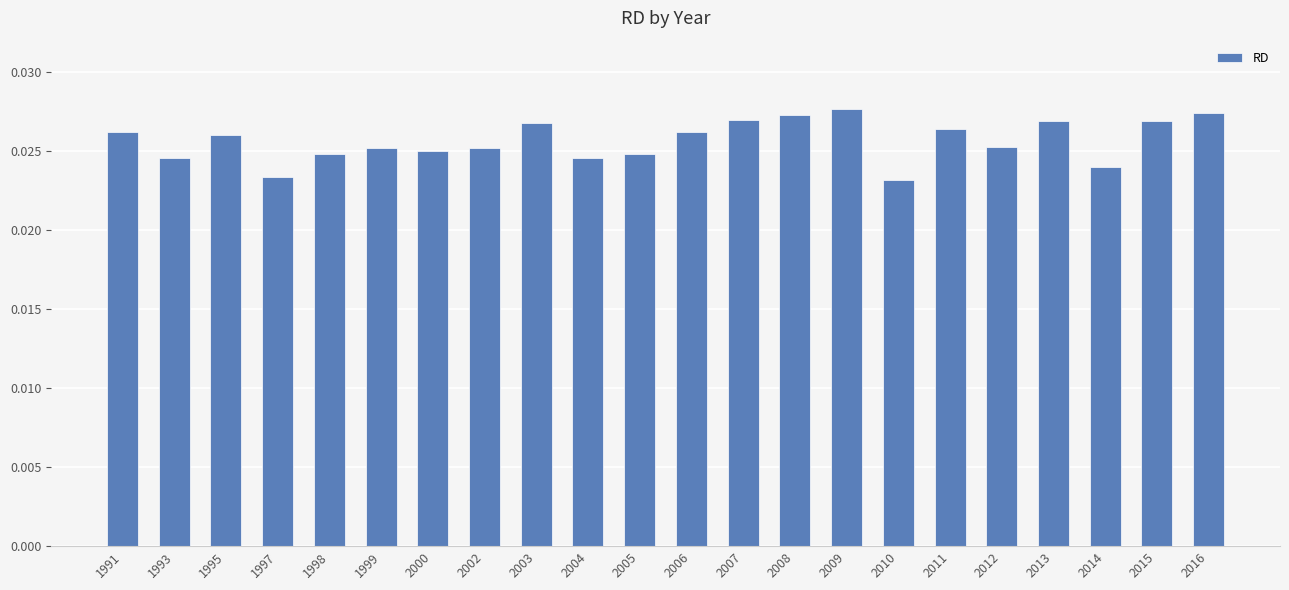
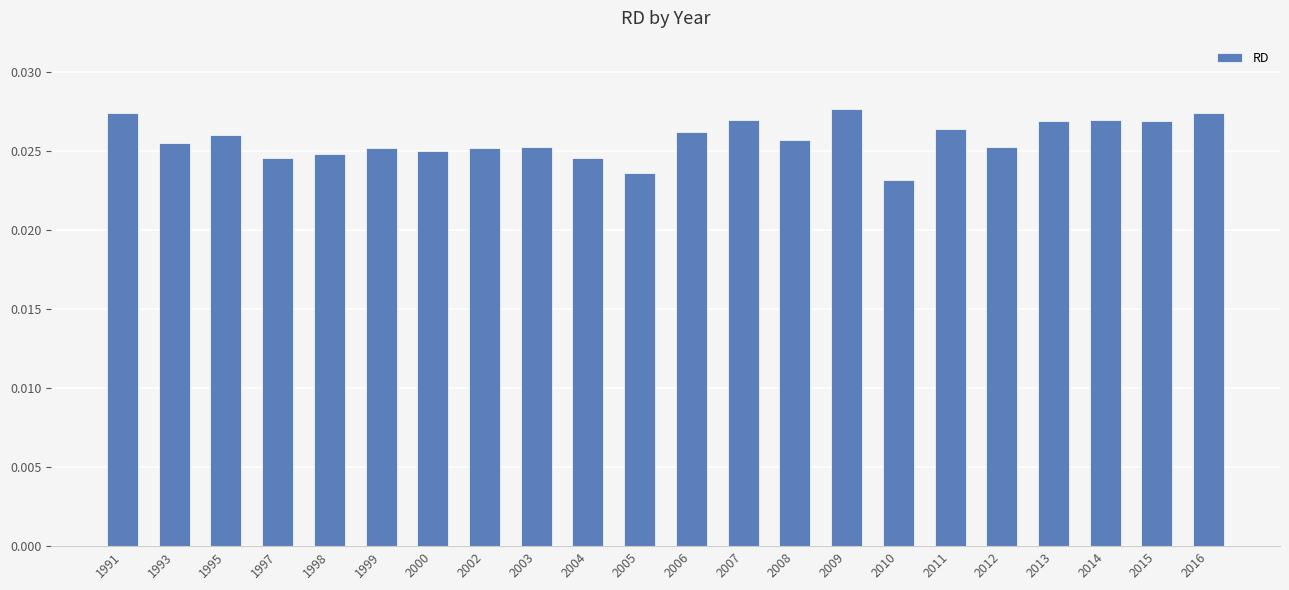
1991: 0.0262 -> 0.0274
1993: 0.0246 -> 0.0255
1997: 0.0234 -> 0.0246
2003: 0.0268 -> 0.0253
2005: 0.0248 -> 0.0236
2008: 0.0273 -> 0.0257
2014: 0.024 -> 0.027
